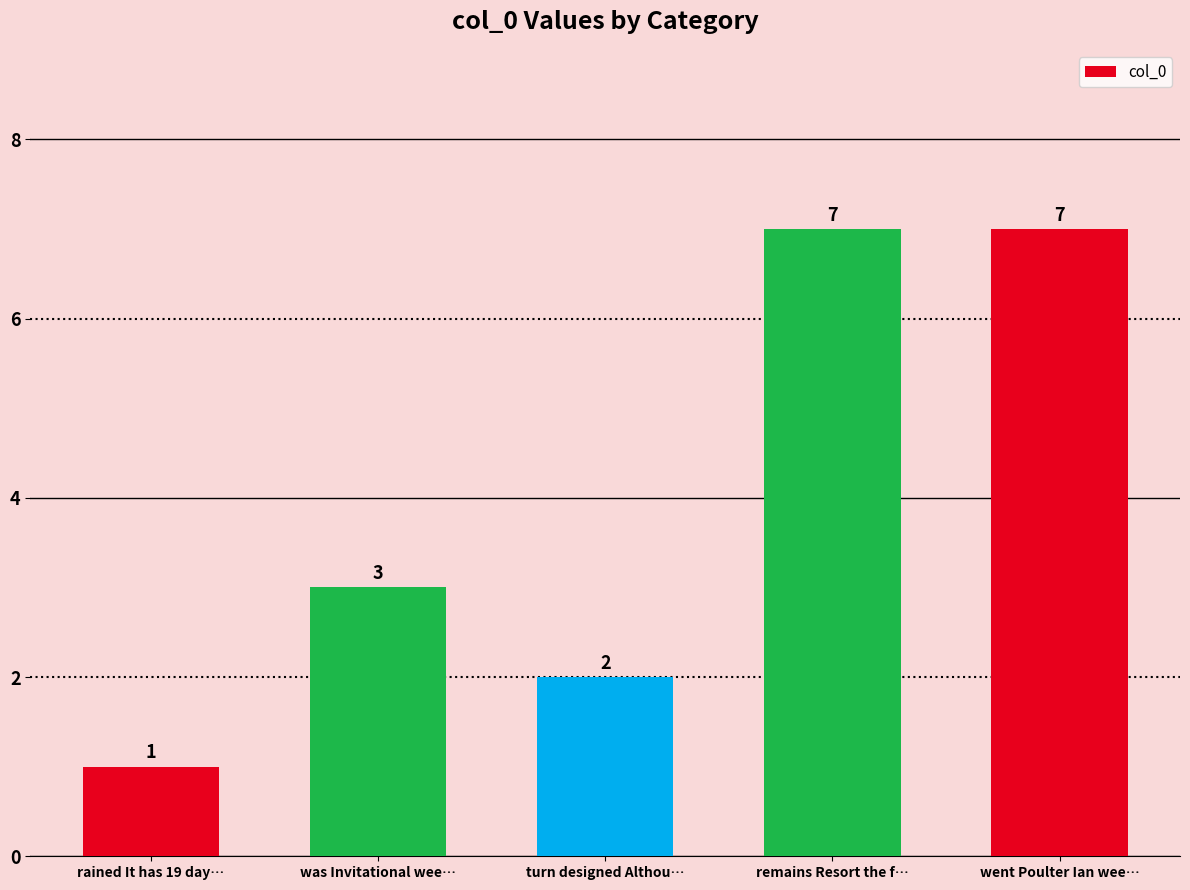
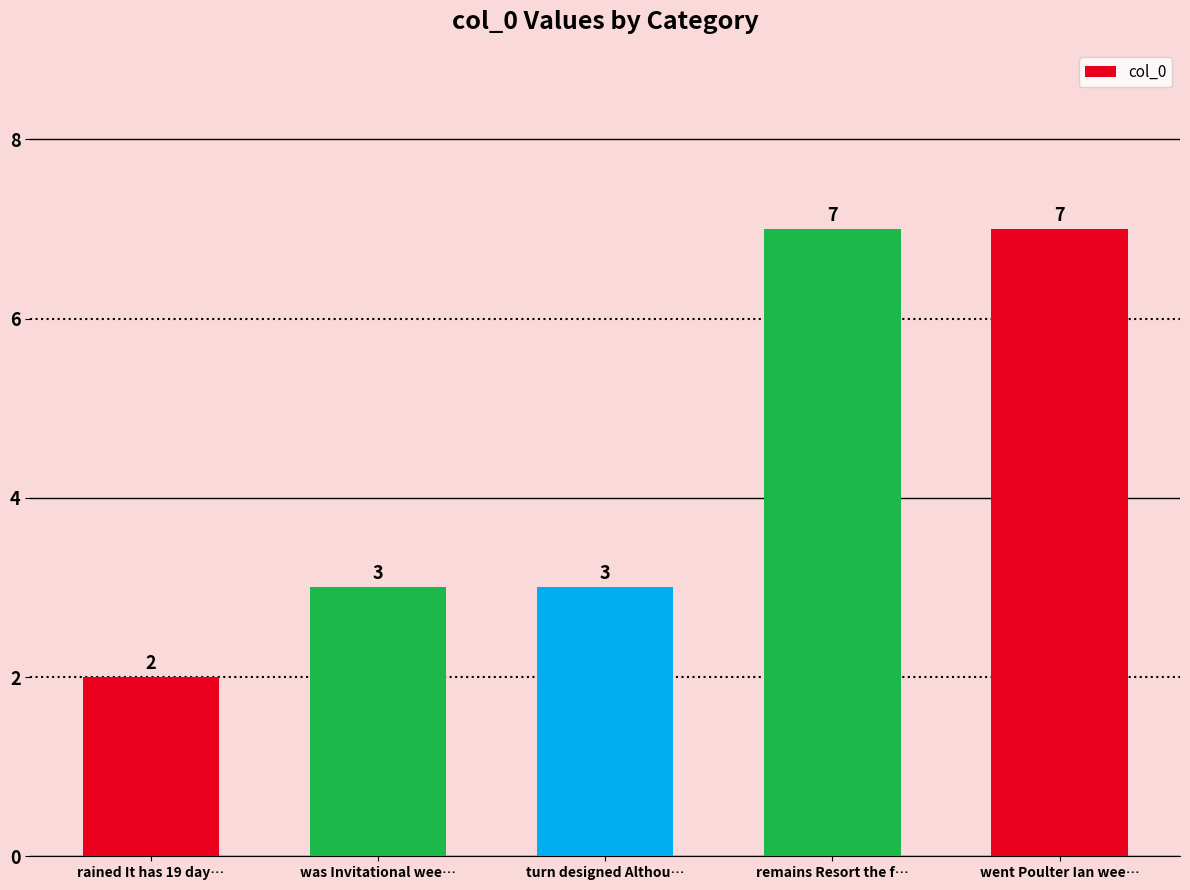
rained It has 19 day…: 1 -> 2
turn designed Althou…: 2 -> 3
